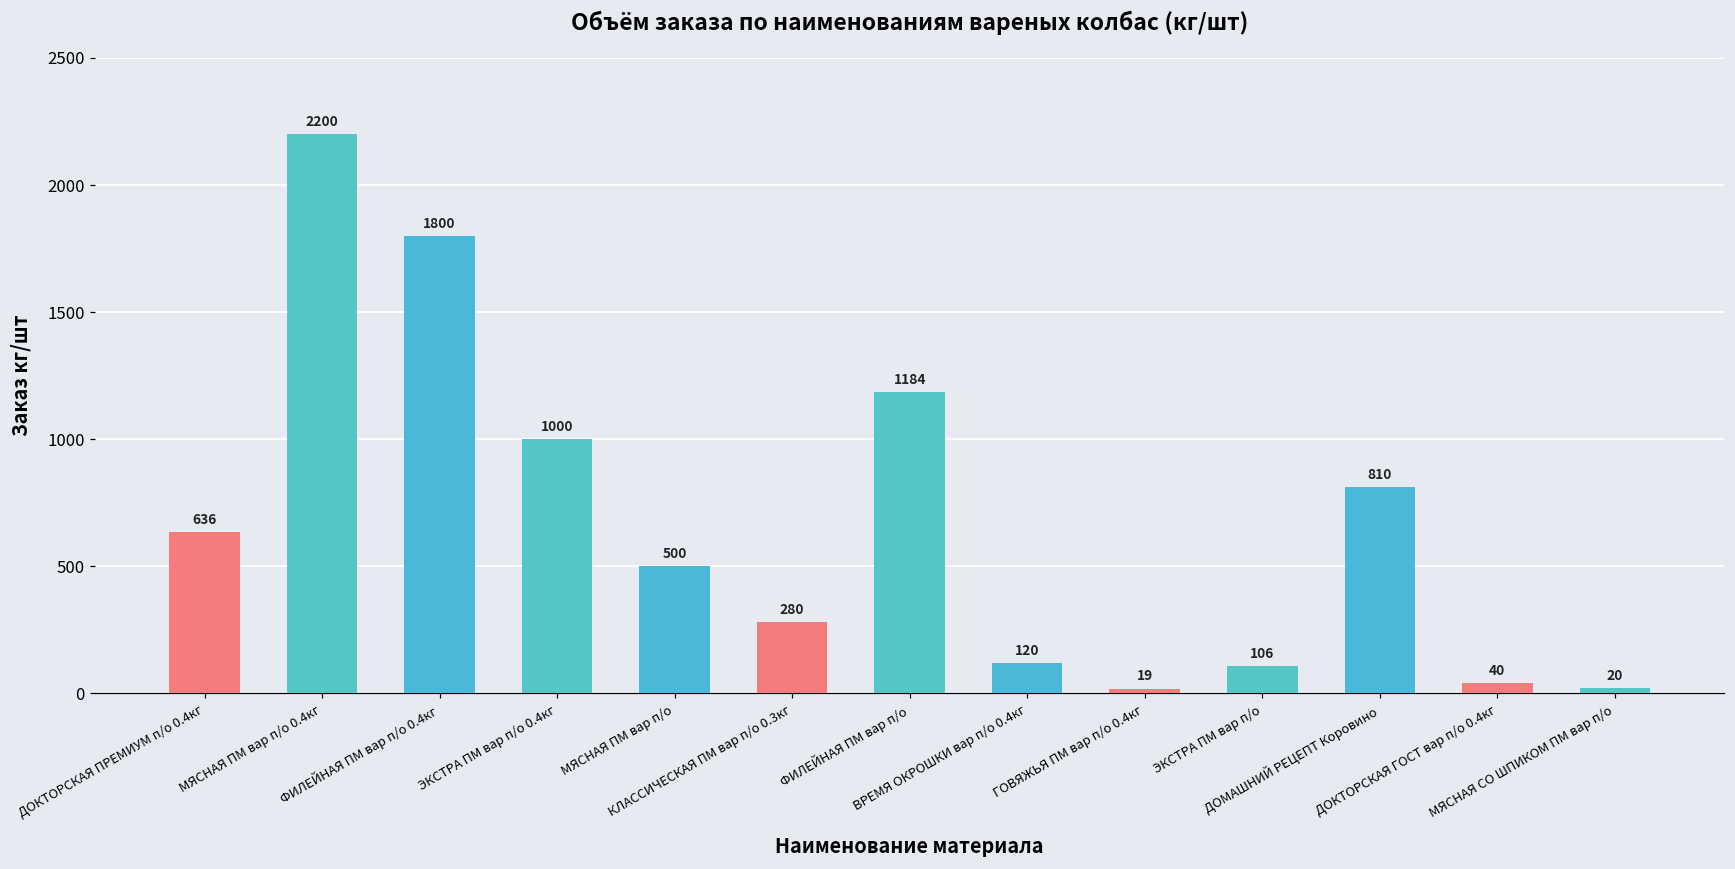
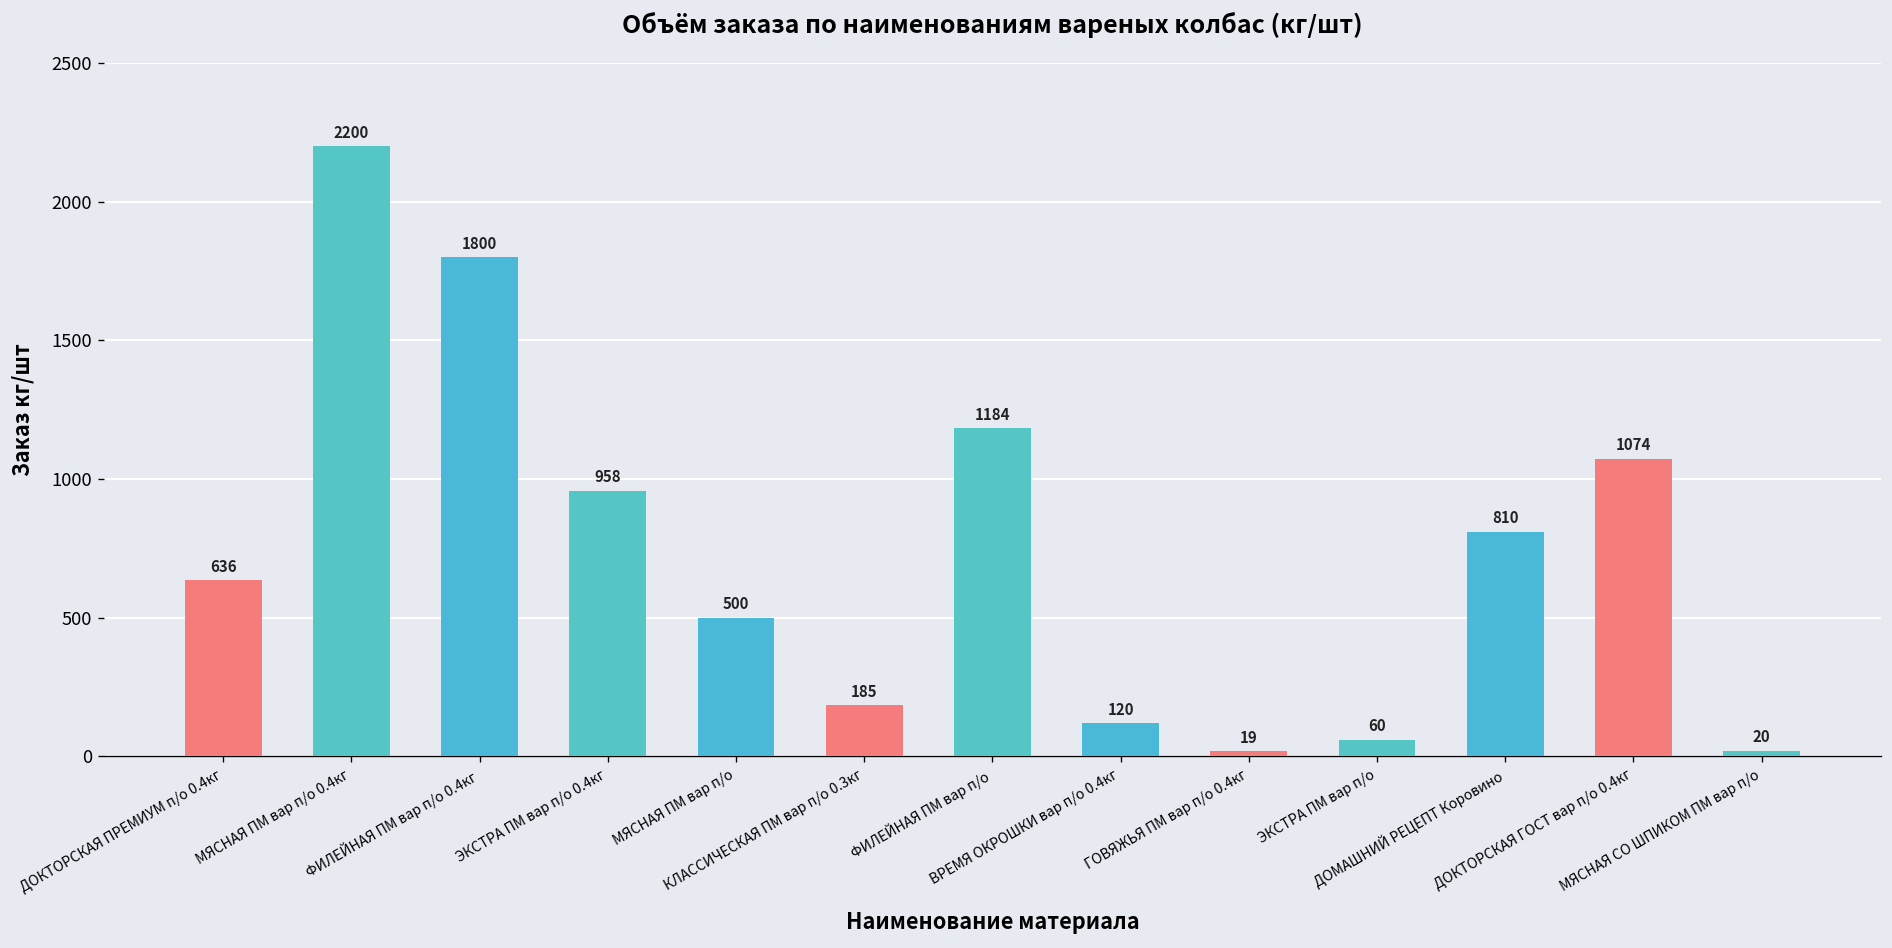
ЭКСТРА ПМ вар п/о 0.4кг: 1000 -> 958
КЛАССИЧЕСКАЯ ПМ вар п/о 0.3кг: 280 -> 185
ЭКСТРА ПМ вар п/о: 106 -> 60
ДОКТОРСКАЯ ГОСТ вар п/о 0.4кг: 40 -> 1074
